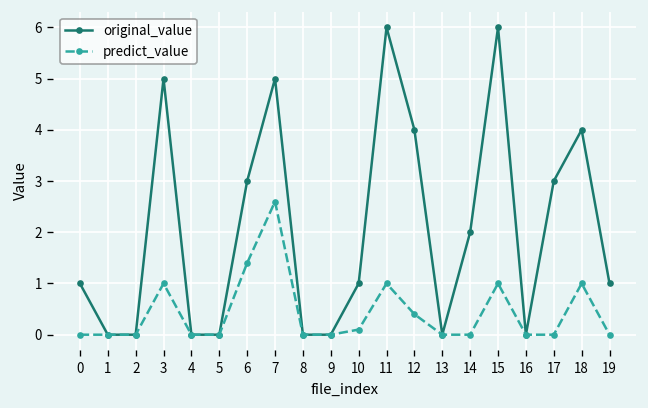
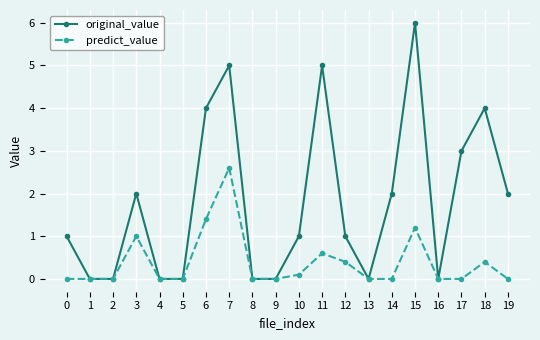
original_value, 3: 5 -> 2
original_value, 6: 3 -> 4
original_value, 11: 6 -> 5
predict_value, 11: 1.0 -> 0.6
original_value, 12: 4 -> 1
predict_value, 15: 1.0 -> 1.2
predict_value, 18: 1.0 -> 0.4
original_value, 19: 1 -> 2
